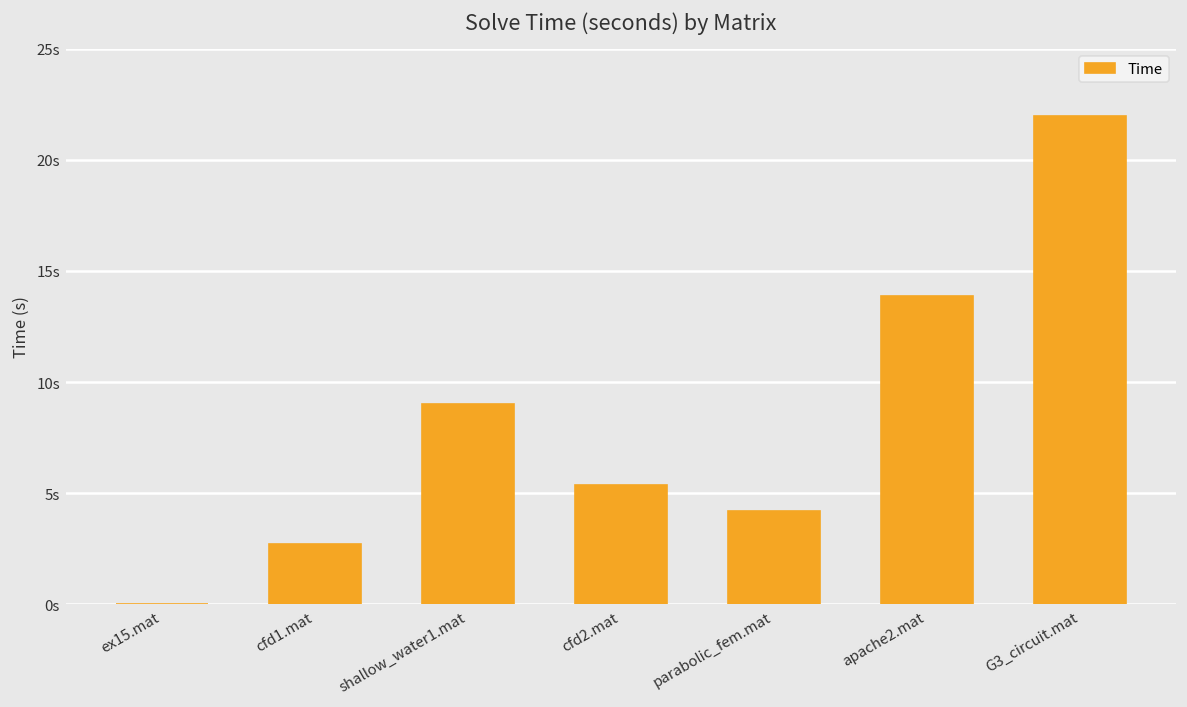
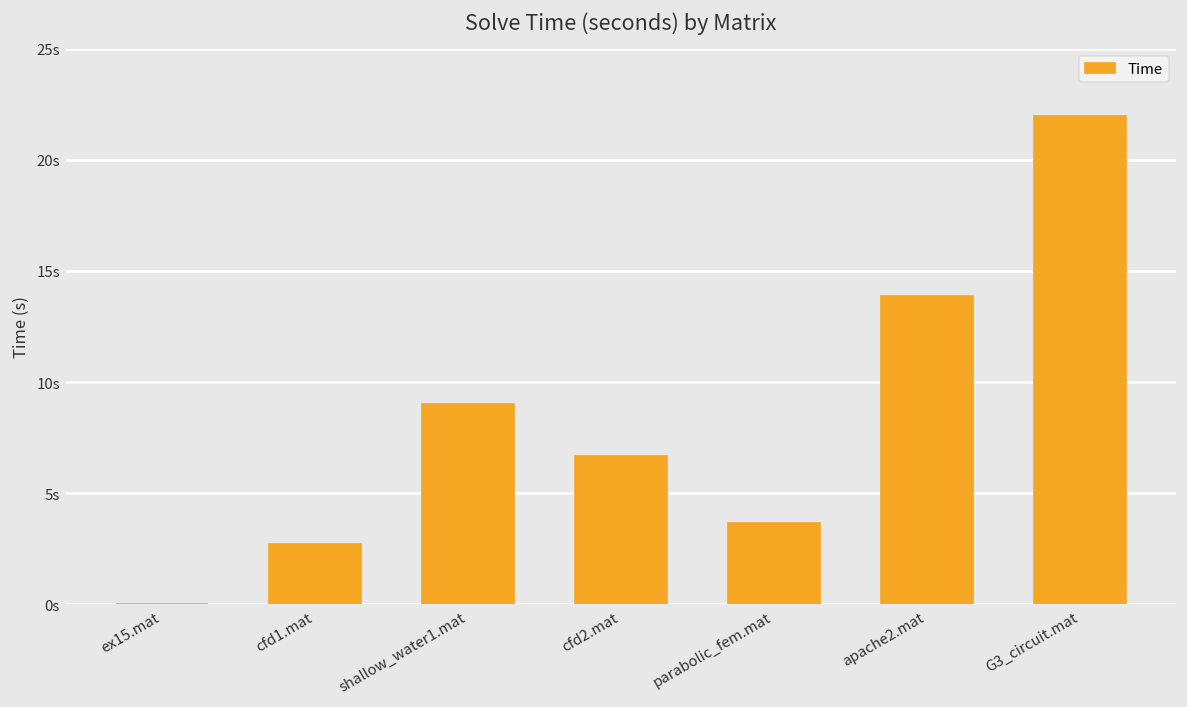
cfd2.mat: 5.4s -> 6.7s
parabolic_fem.mat: 4.2s -> 3.7s
